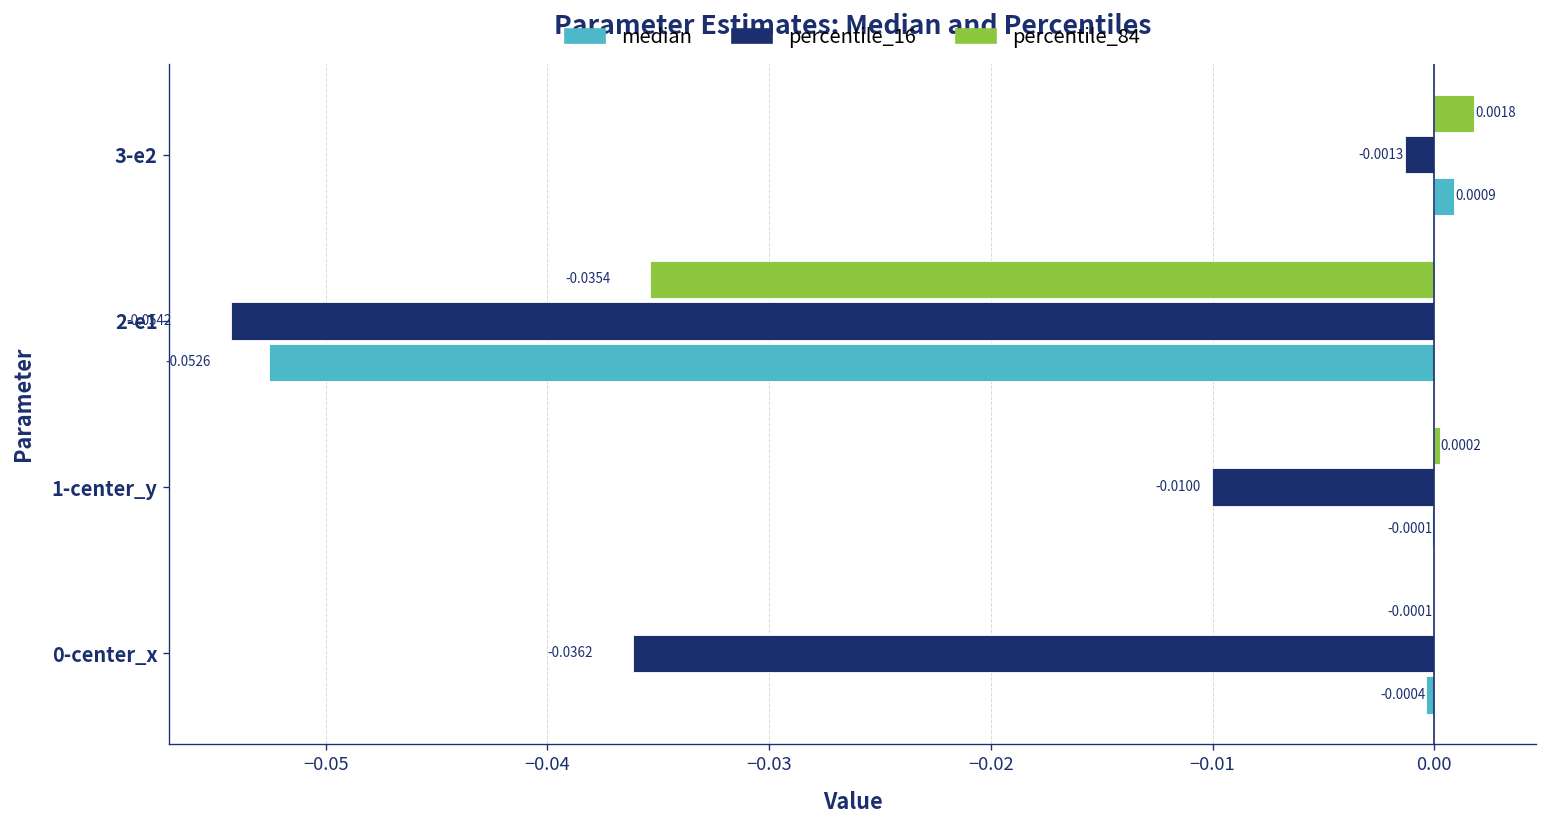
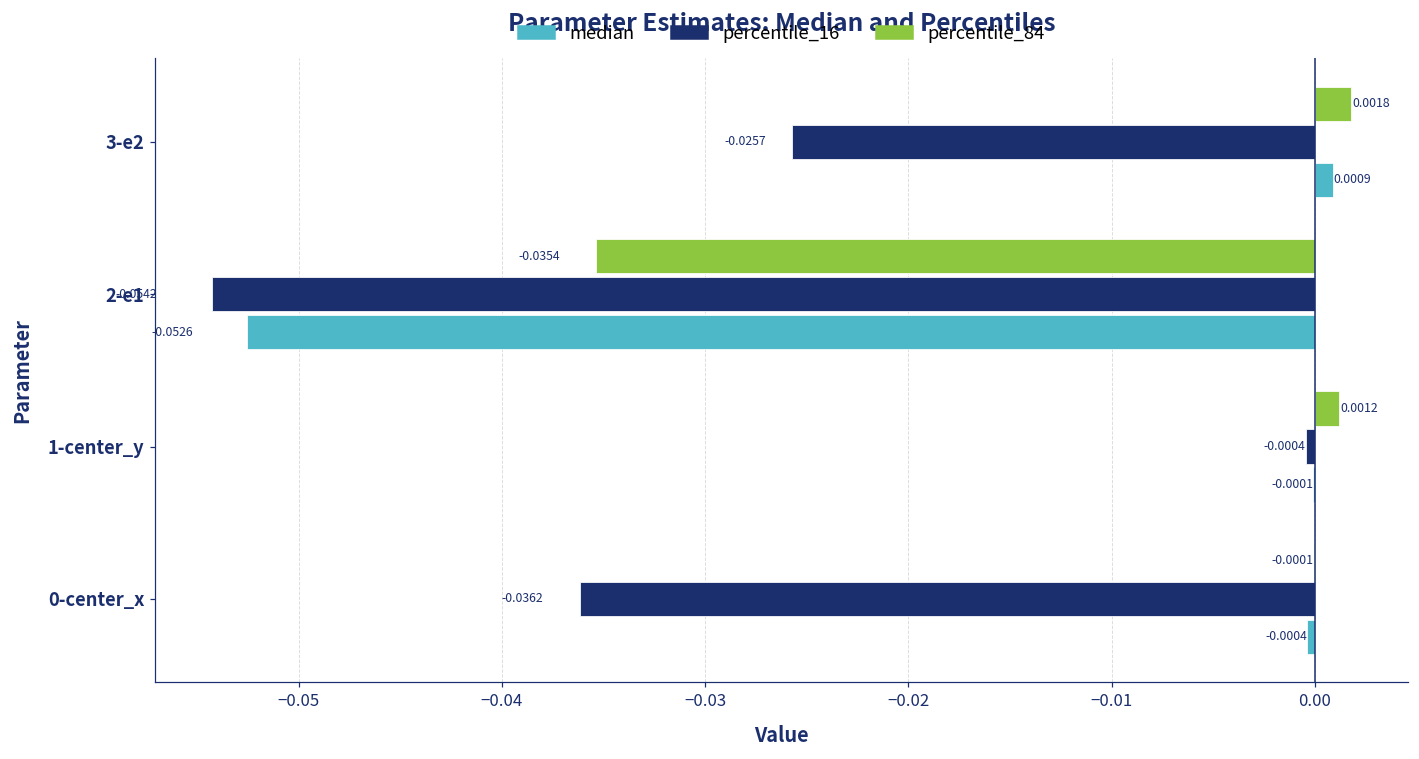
percentile_16, 3-e2: -0.0013 -> -0.0257
percentile_84, 1-center_y: 0.0002 -> 0.0012
percentile_16, 1-center_y: -0.0100 -> -0.0004
